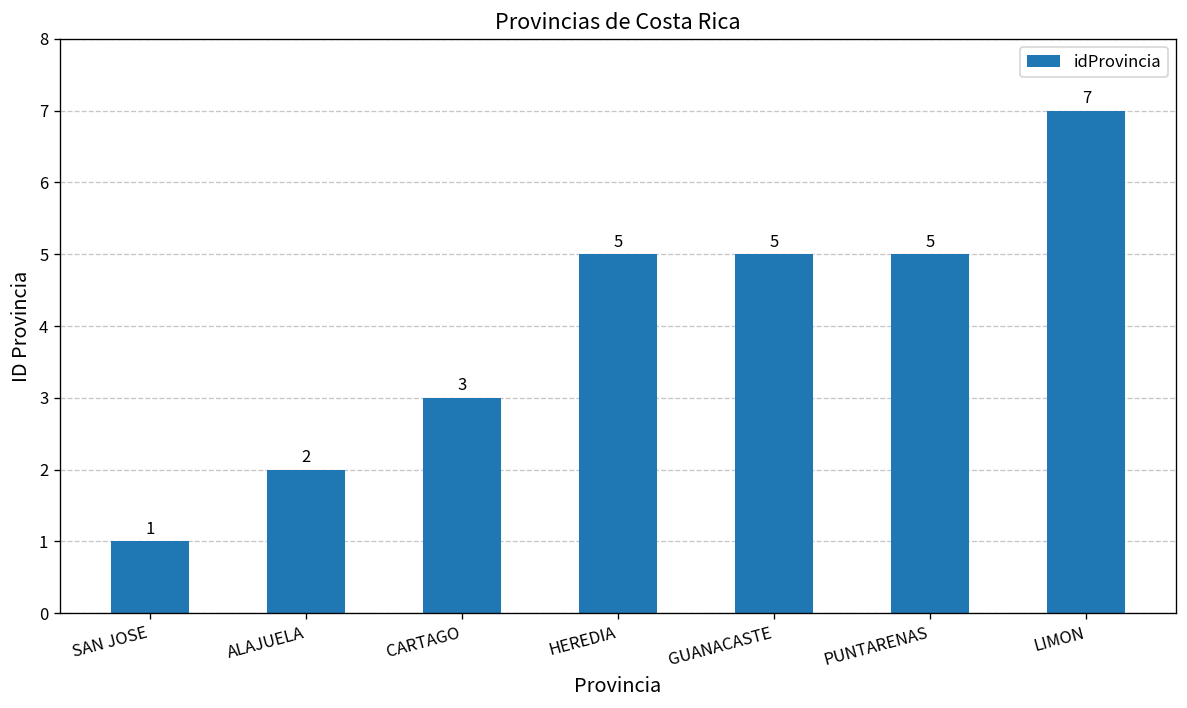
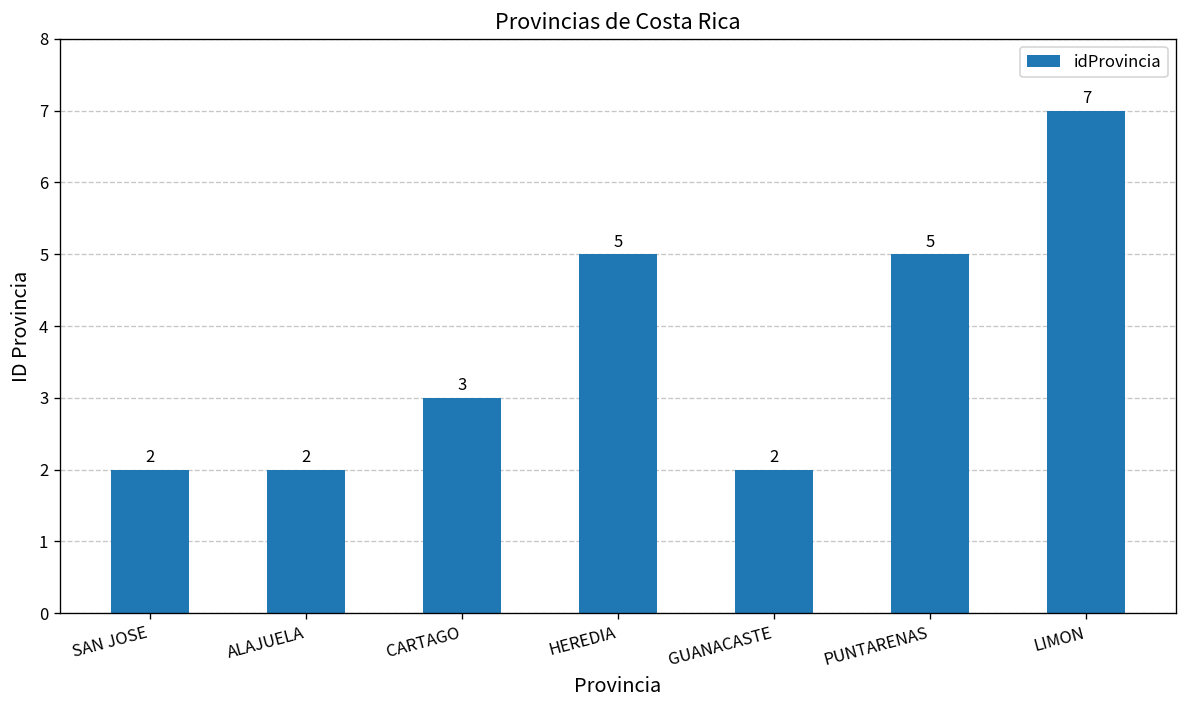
SAN JOSE: 1 -> 2
GUANACASTE: 5 -> 2
